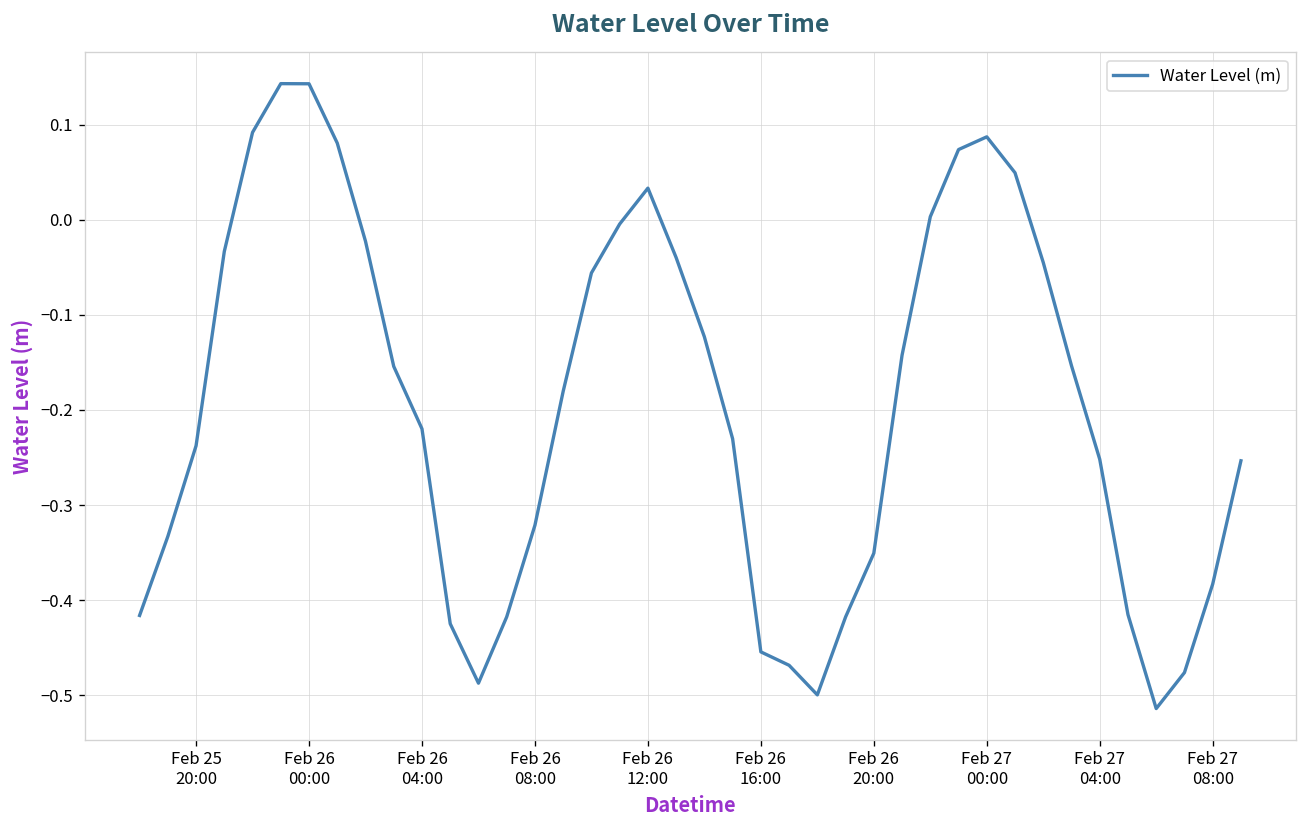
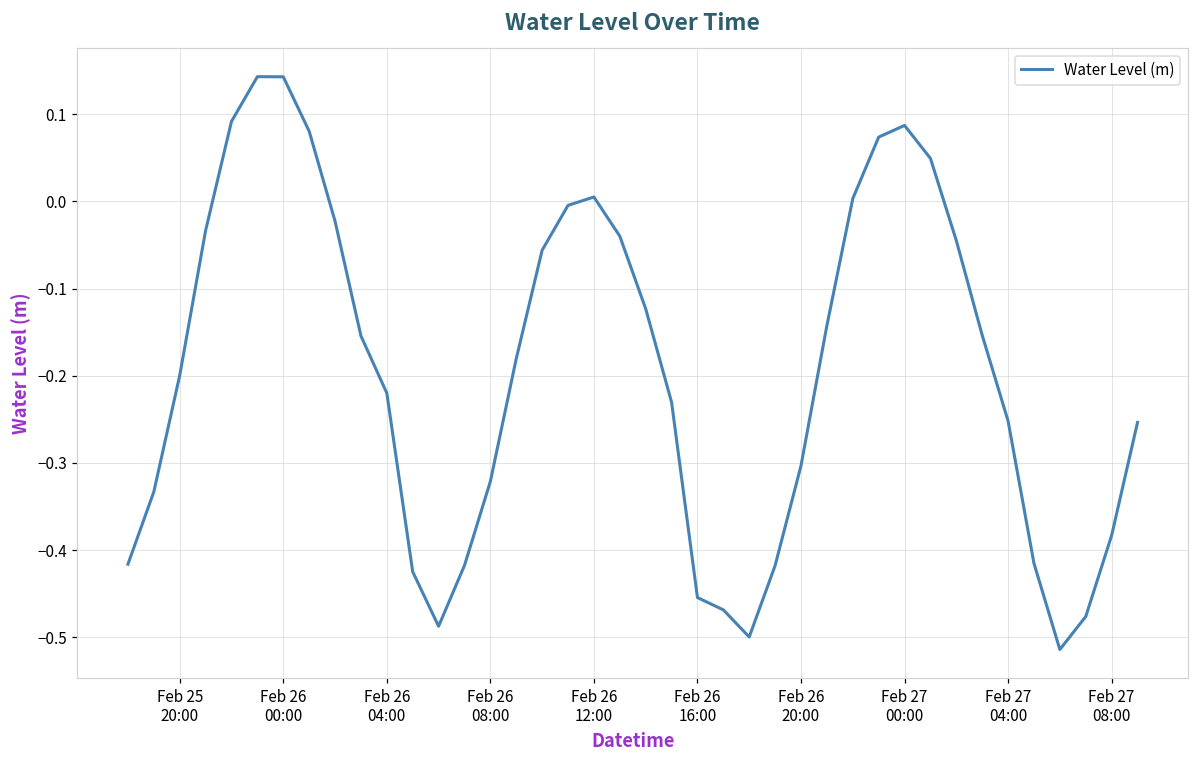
Feb 25 20:00: -0.24 -> -0.20
Feb 26 12:00: 0.03 -> 0.01
Feb 26 20:00: -0.35 -> -0.30
